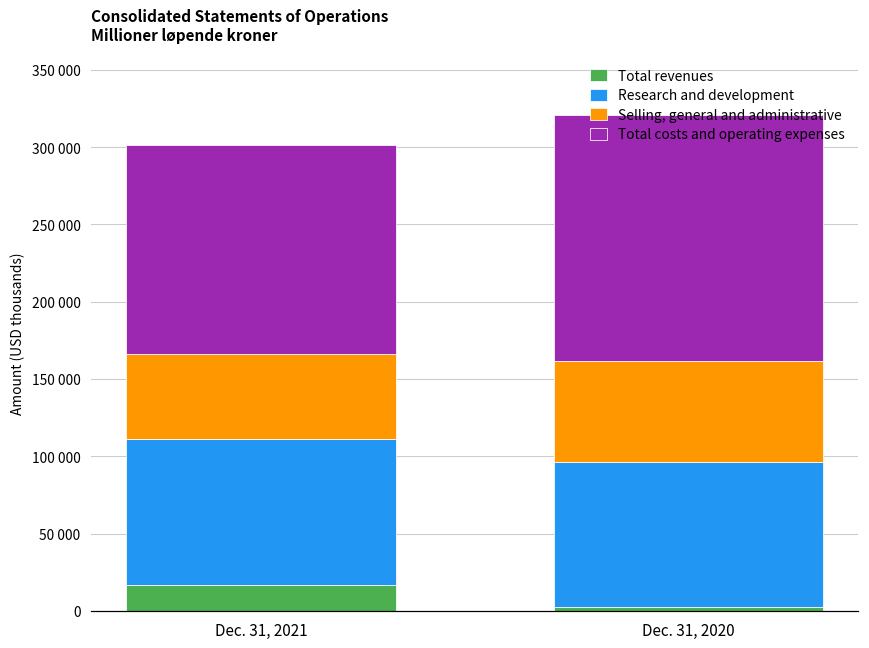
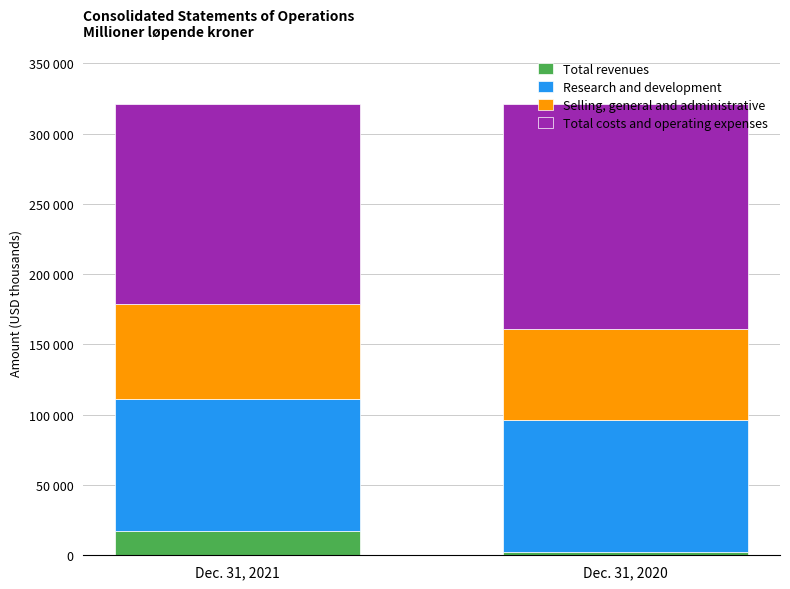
Selling, general and administrative, Dec. 31, 2021: 55000 -> 67000
Total costs and operating expenses, Dec. 31, 2021: 135000 -> 142000
